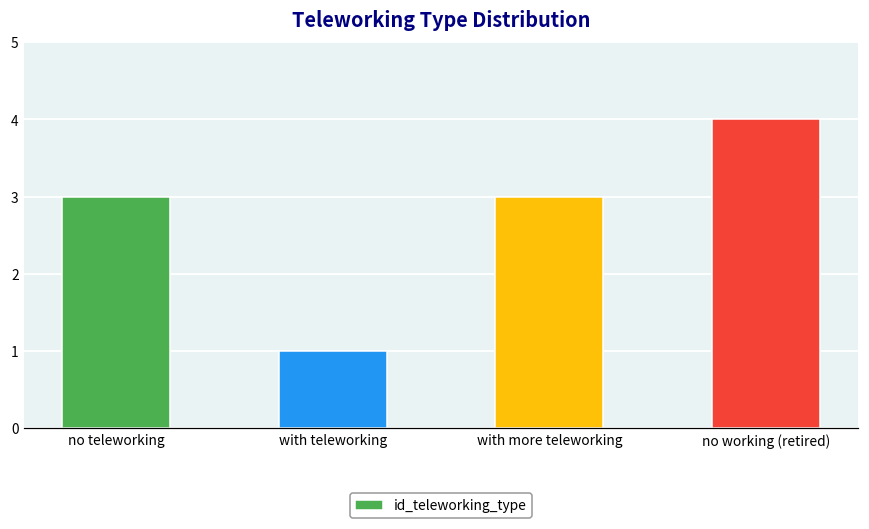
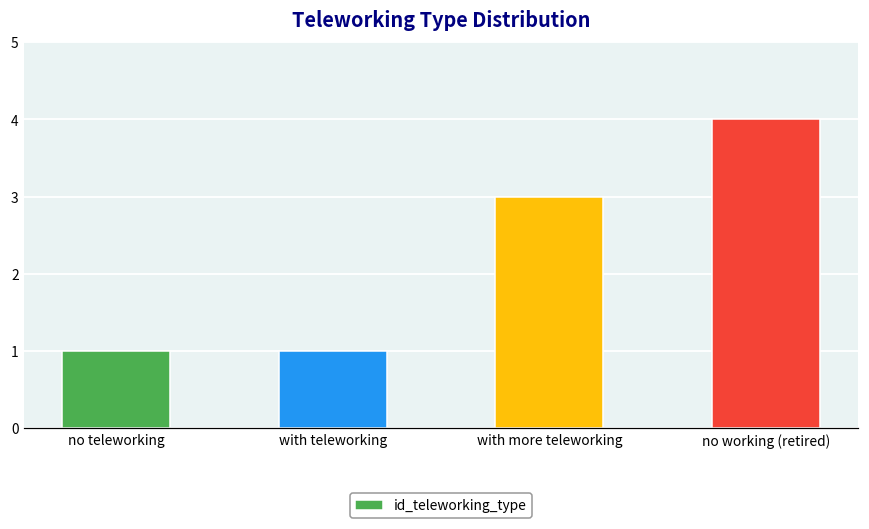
no teleworking: 3 -> 1
